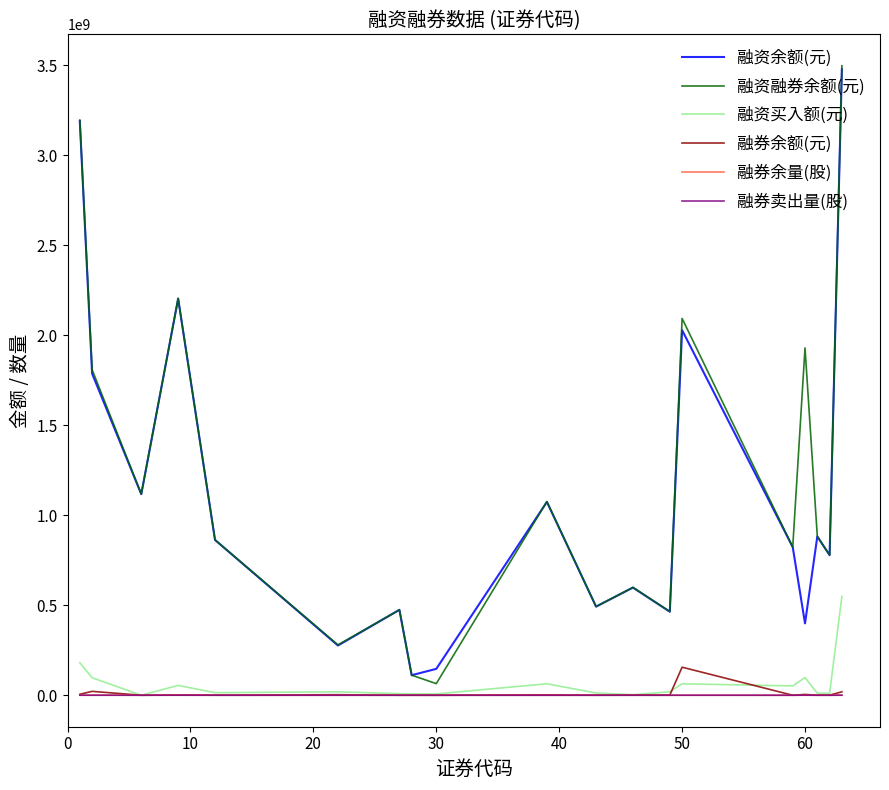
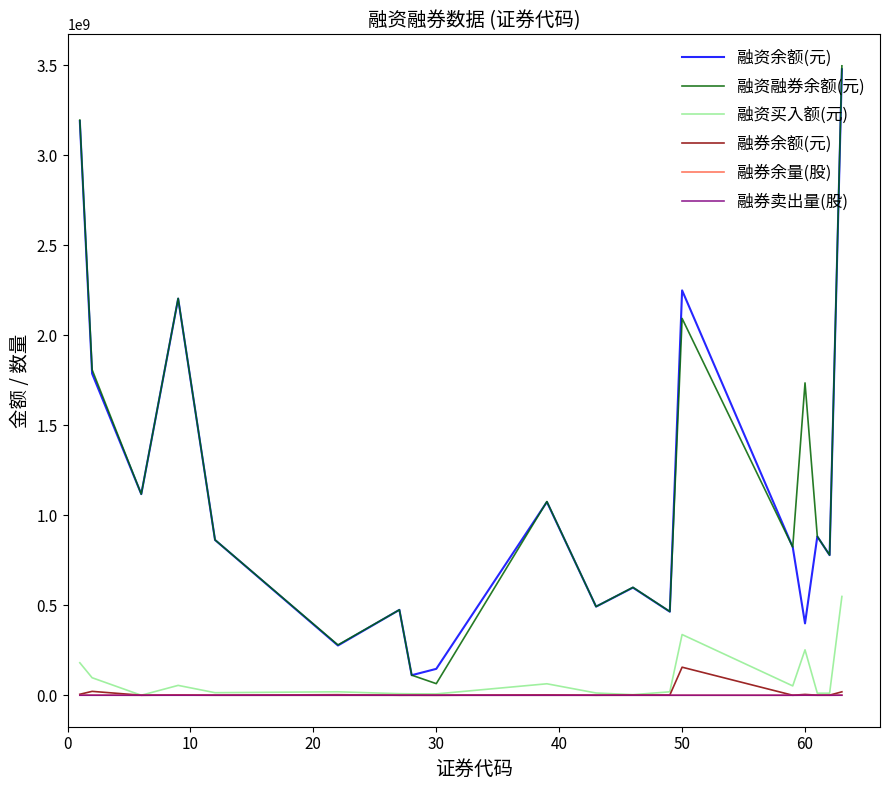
融资余额(元), 50: 2030000000 -> 2250000000
融资买入额(元), 50: 60000000 -> 340000000
融资融券余额(元), 60: 1930000000 -> 1730000000
融资买入额(元), 60: 100000000 -> 250000000
